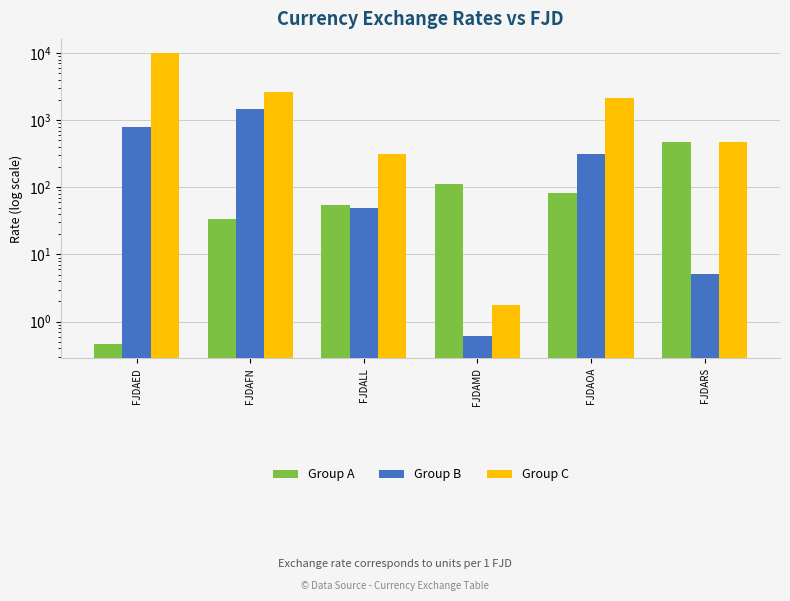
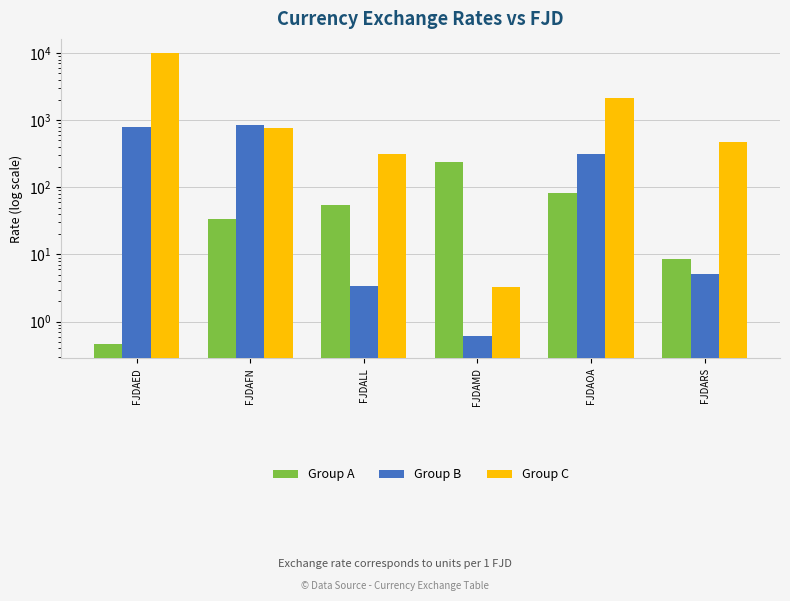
Group B, FJDAFN: 1400 -> 900
Group C, FJDAFN: 2600 -> 800
Group B, FJDALL: 50 -> 3
Group A, FJDAMD: 110 -> 240
Group C, FJDAMD: 1.8 -> 3
Group A, FJDARS: 500 -> 8
